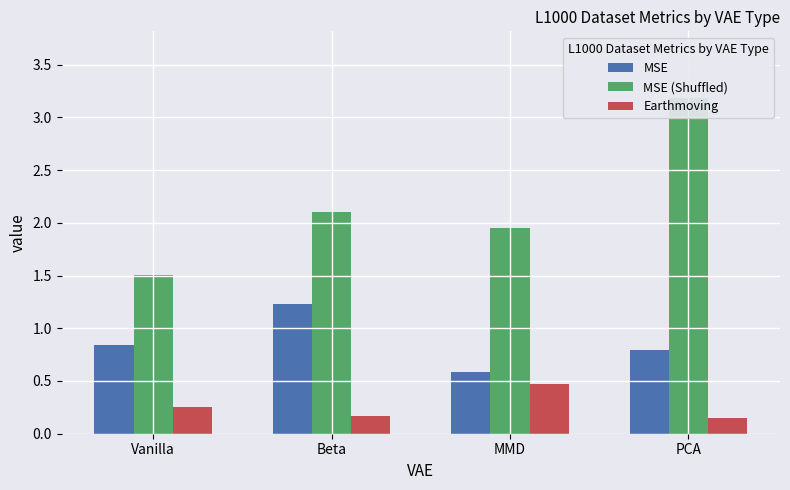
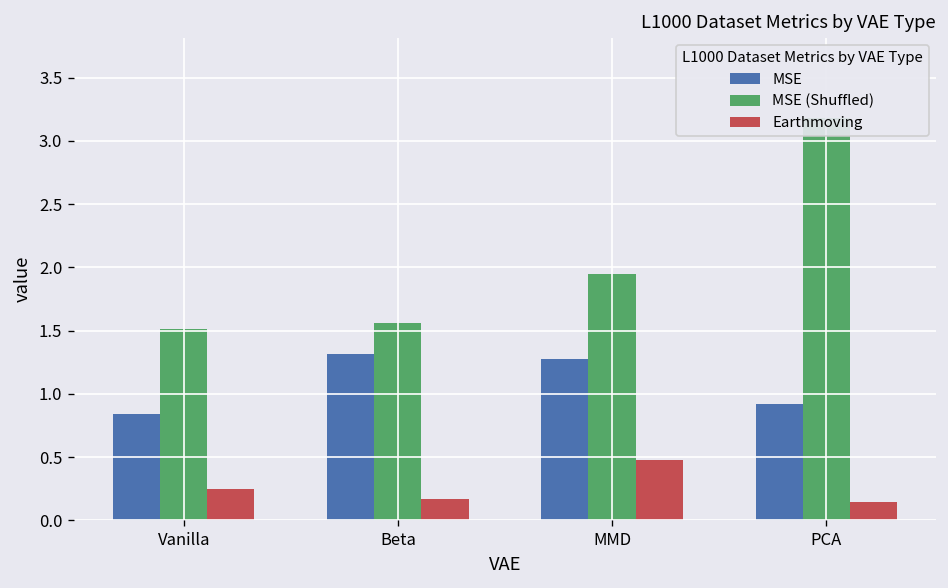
MSE, Beta: 1.23 -> 1.31
MSE (Shuffled), Beta: 2.10 -> 1.56
MSE, MMD: 0.59 -> 1.27
MSE, PCA: 0.79 -> 0.92
